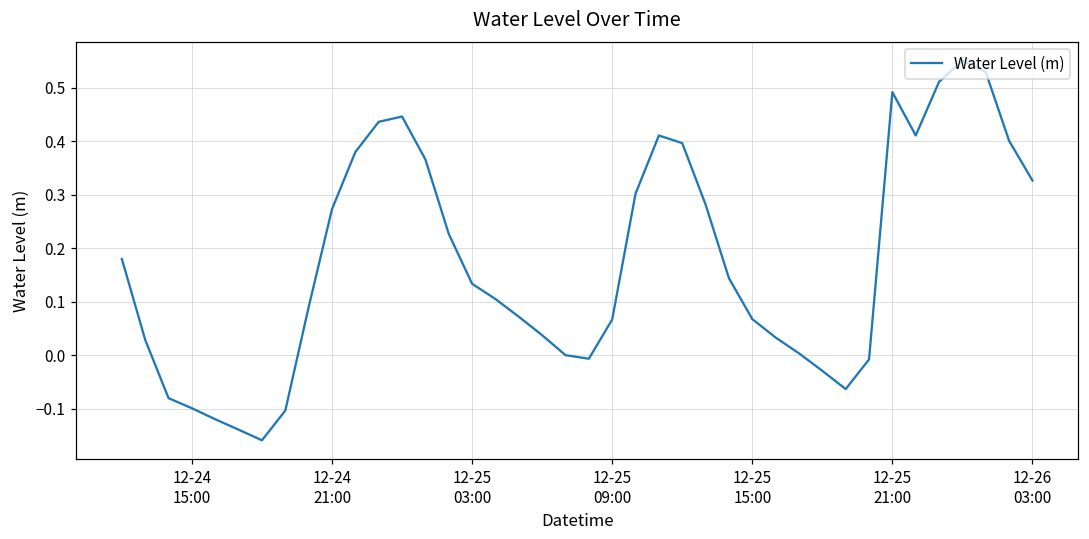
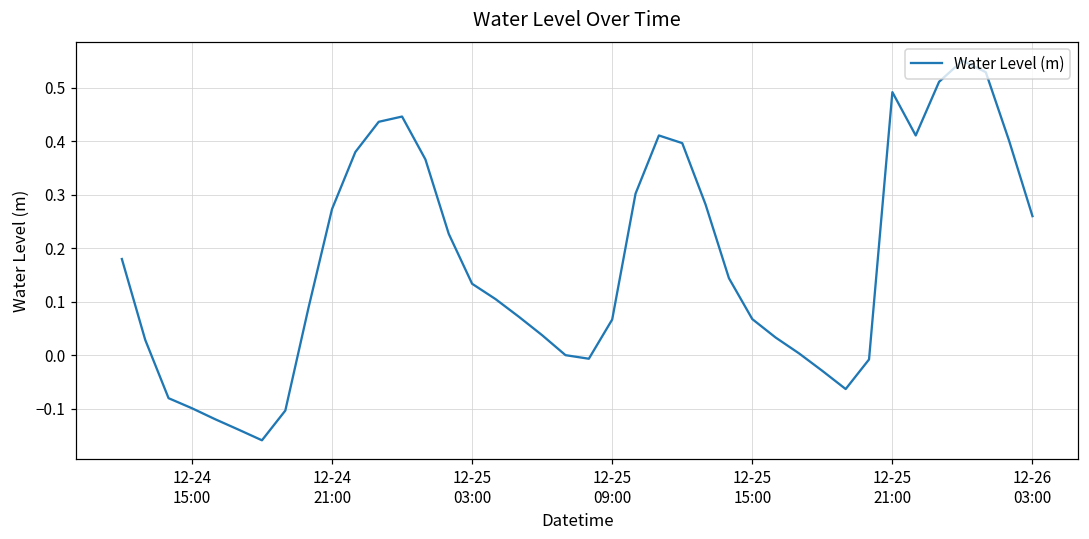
12-26 03:00: 0.33 -> 0.26
